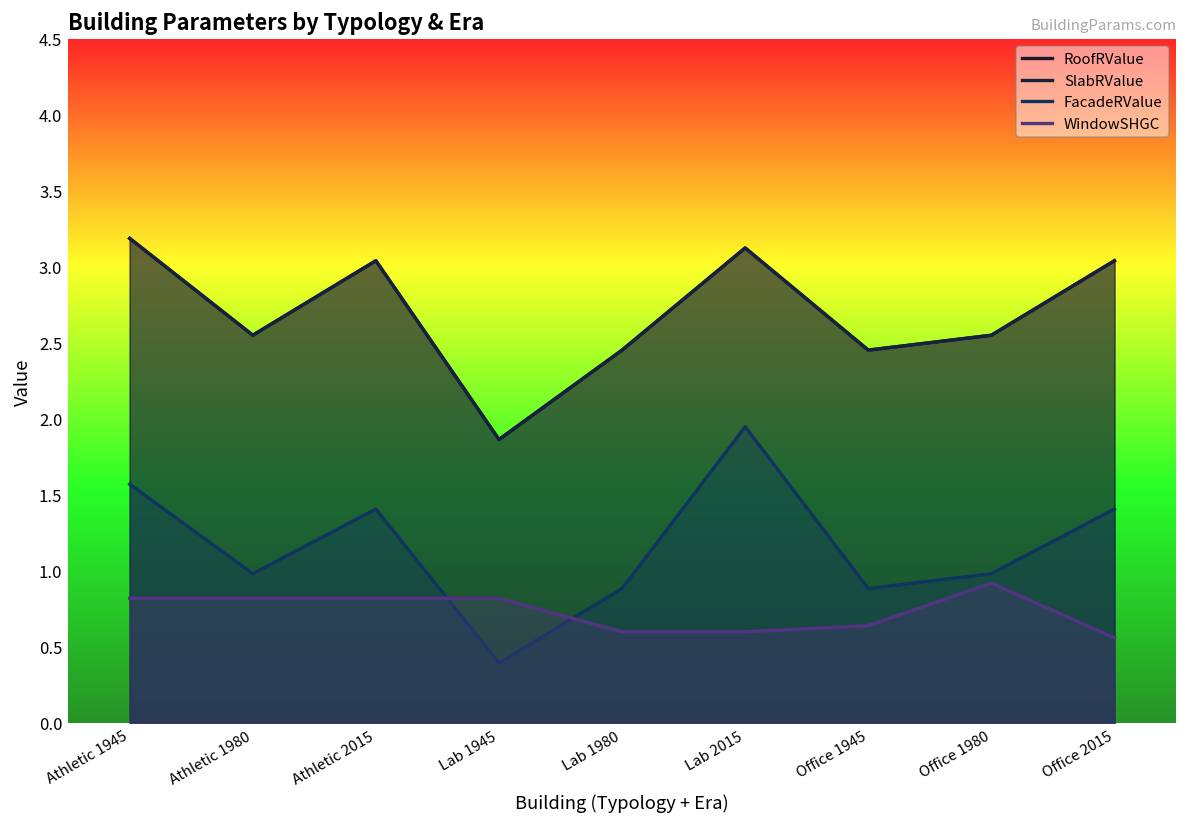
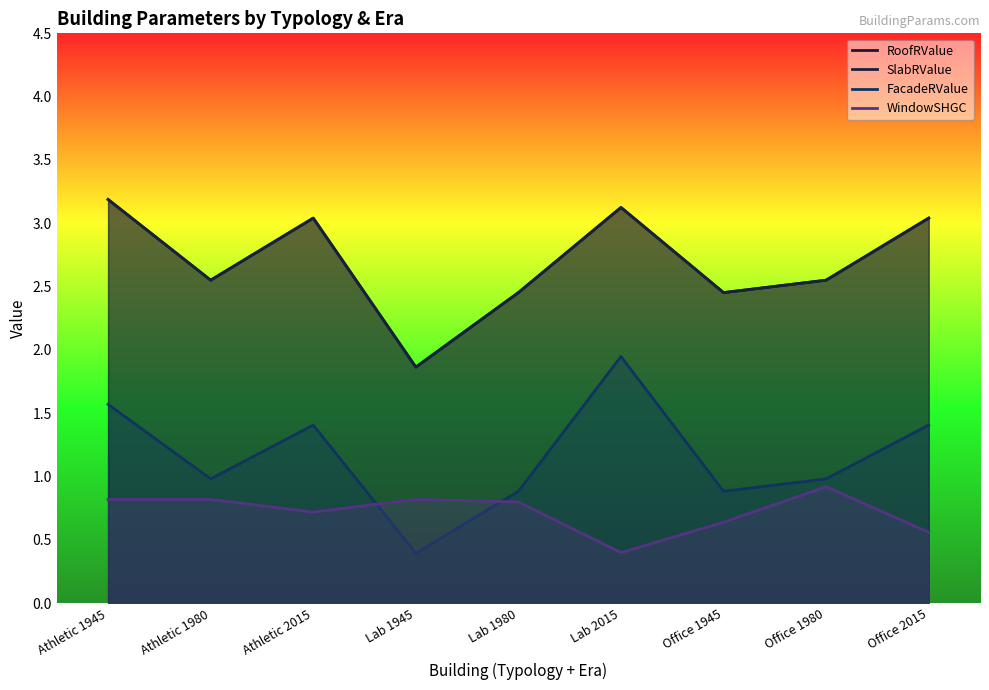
WindowSHGC, Athletic 2015: 0.82 -> 0.72
WindowSHGC, Lab 1980: 0.6 -> 0.8
WindowSHGC, Lab 2015: 0.6 -> 0.4
